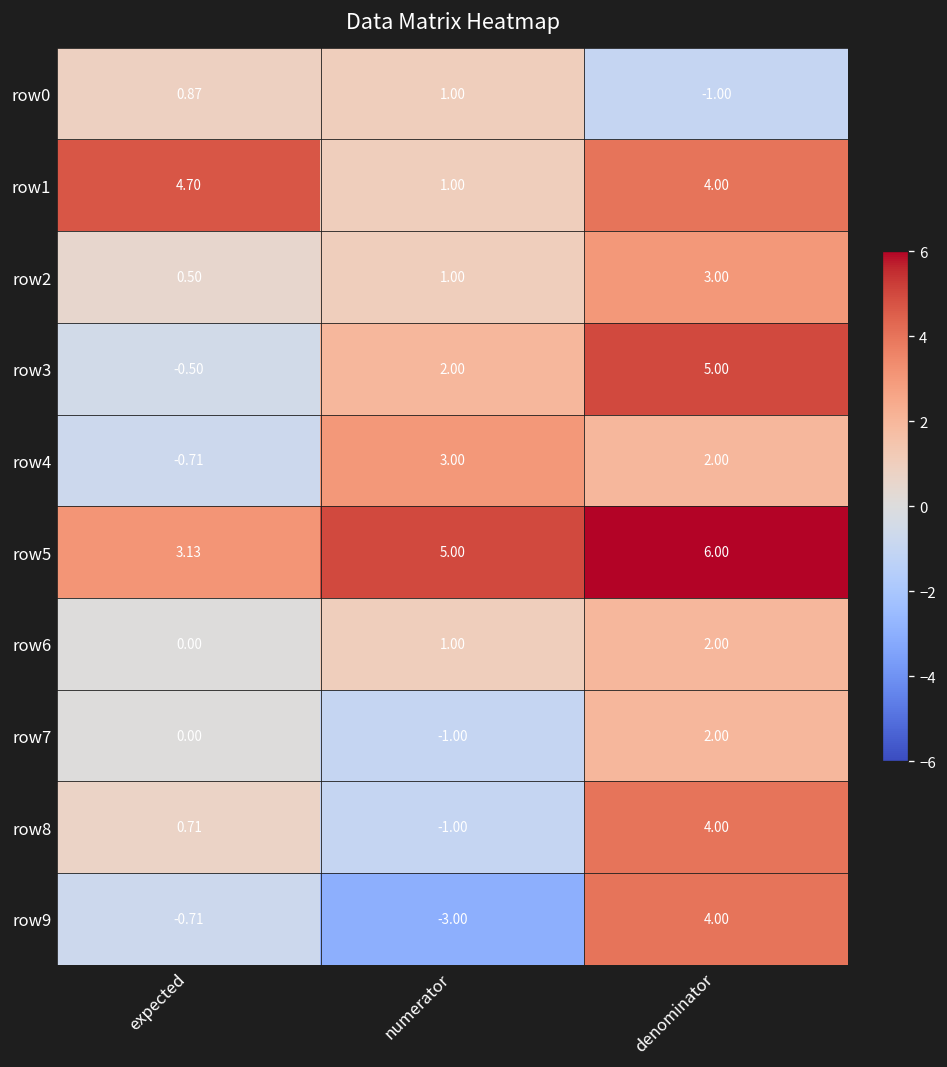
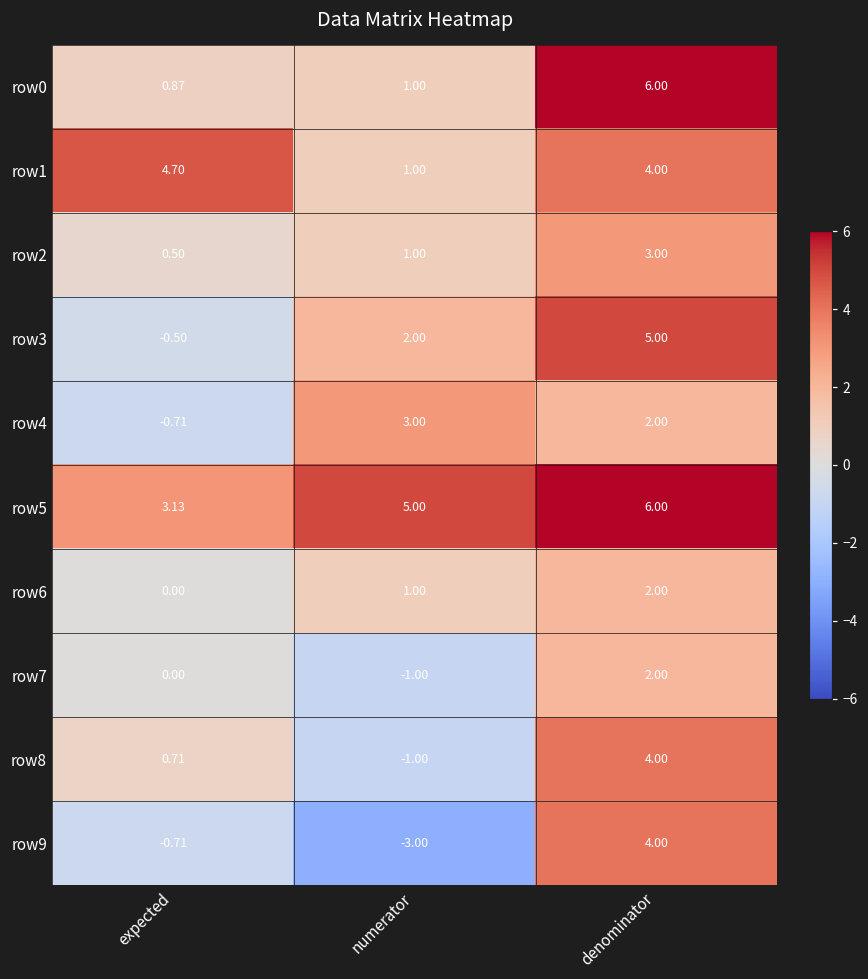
row0, denominator: -1.00 -> 6.00
